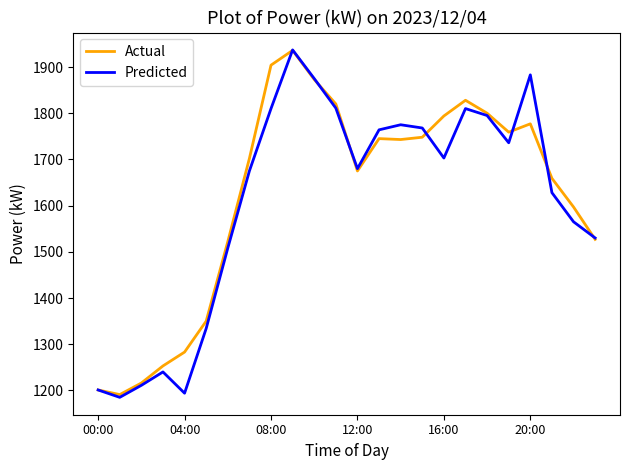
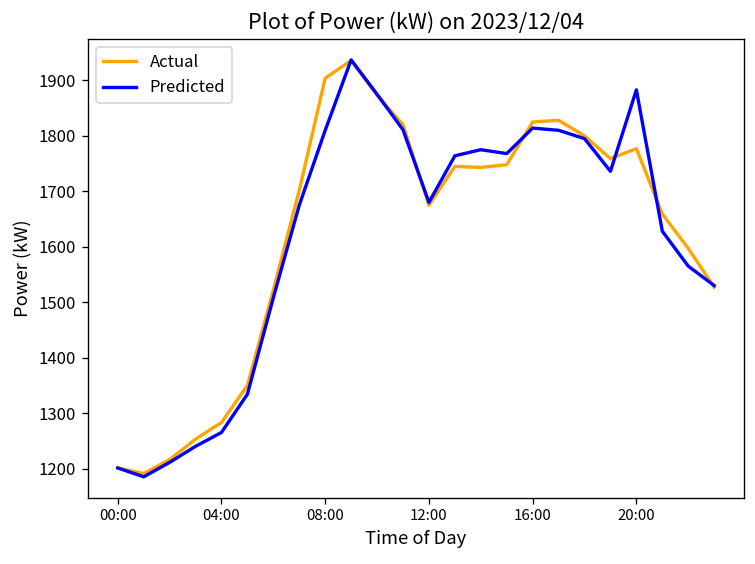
Predicted, 04:00: 1190 -> 1270
Actual, 16:00: 1790 -> 1830
Predicted, 16:00: 1700 -> 1810
